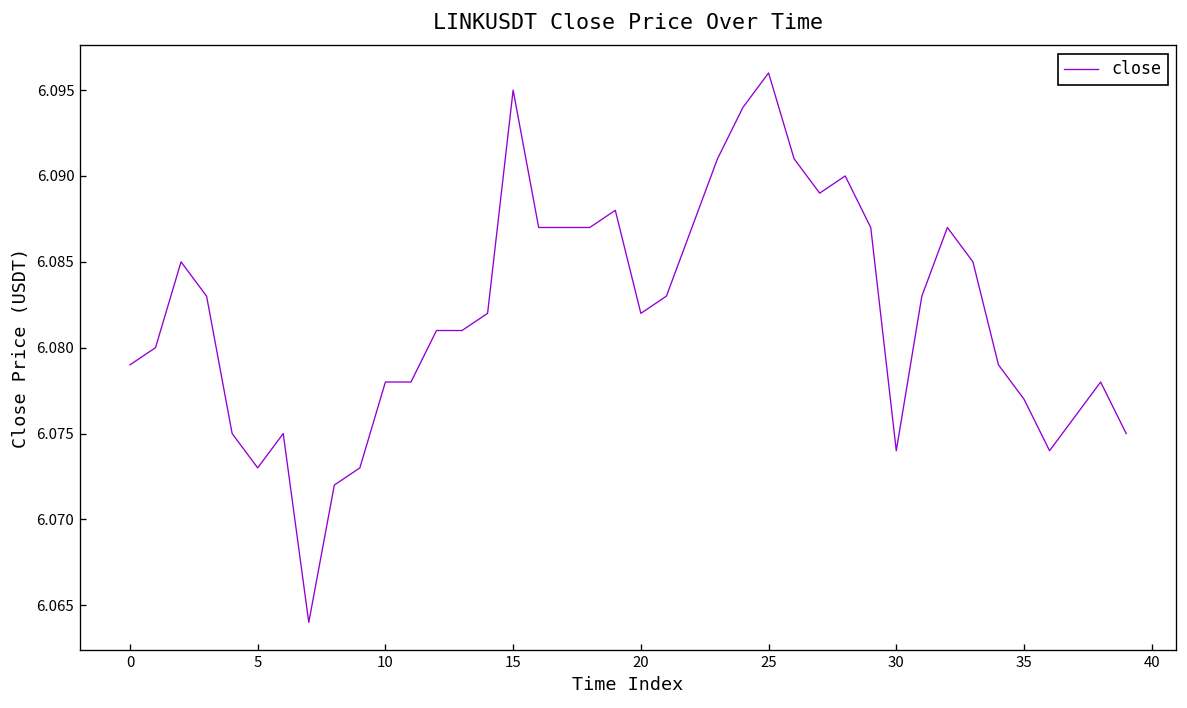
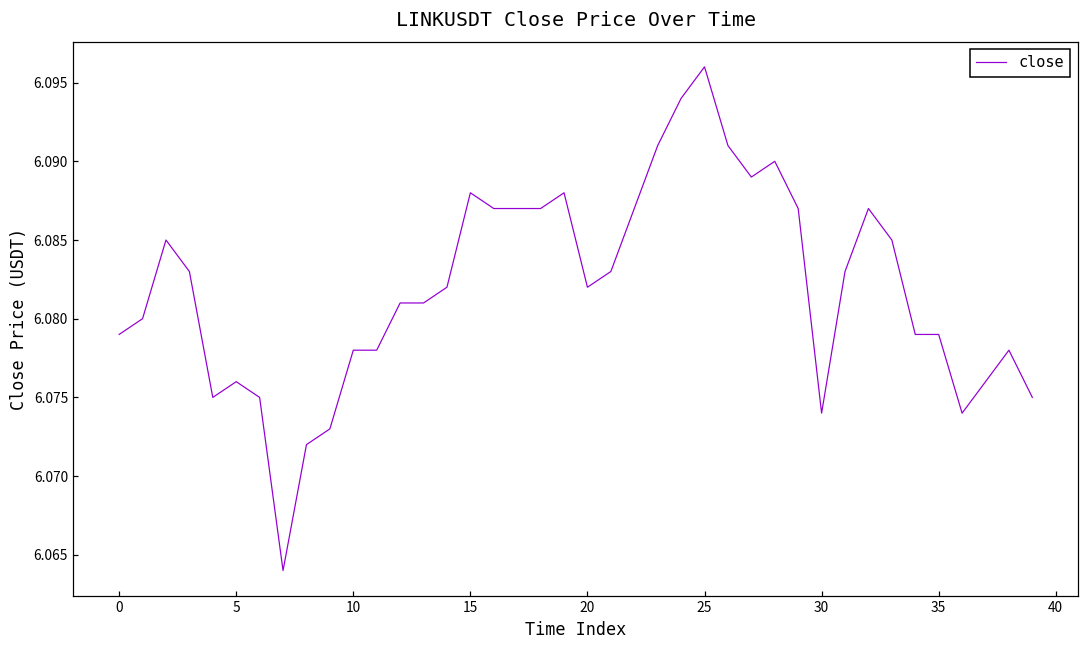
5: 6.073 -> 6.076
15: 6.095 -> 6.088
35: 6.077 -> 6.079
